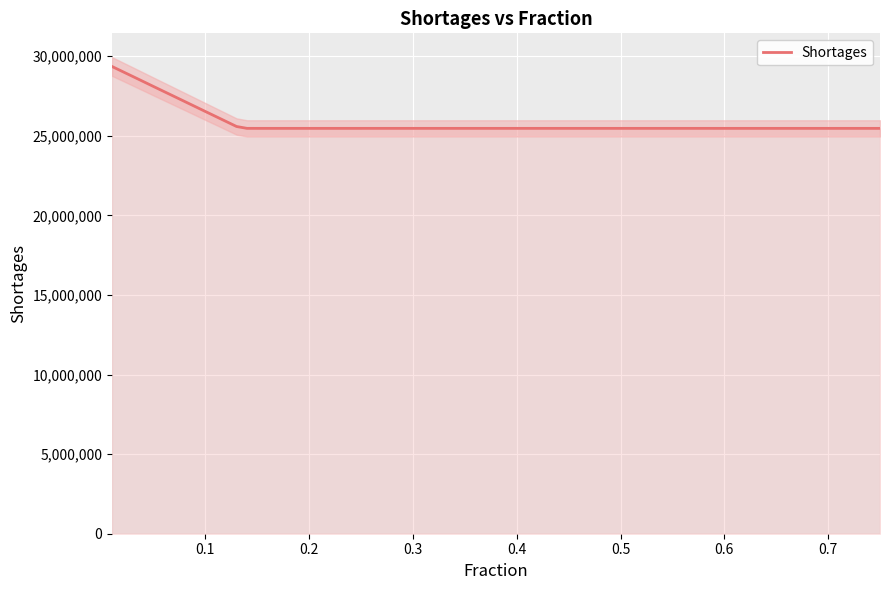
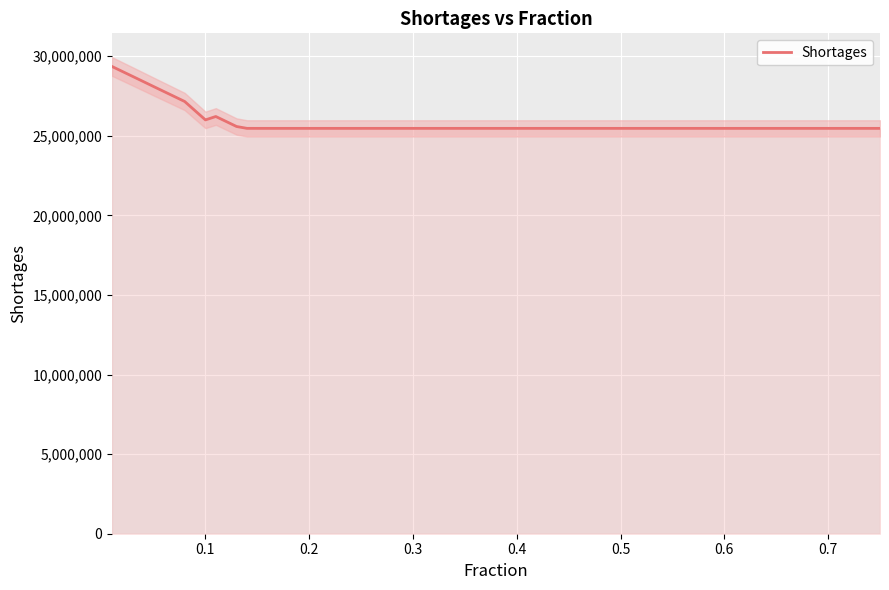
Shortages, 0.1: 26,500,000 -> 26,000,000
